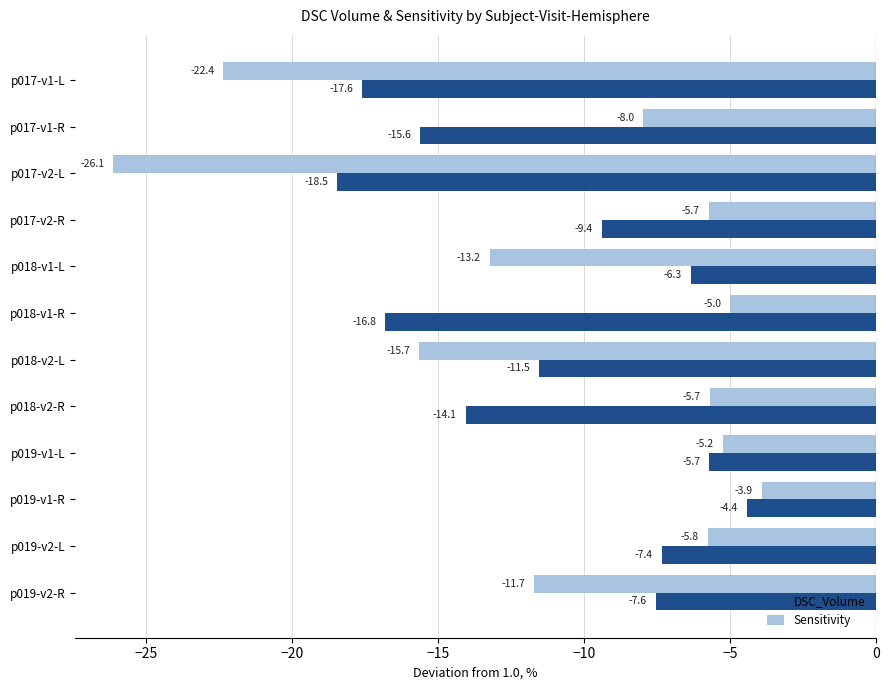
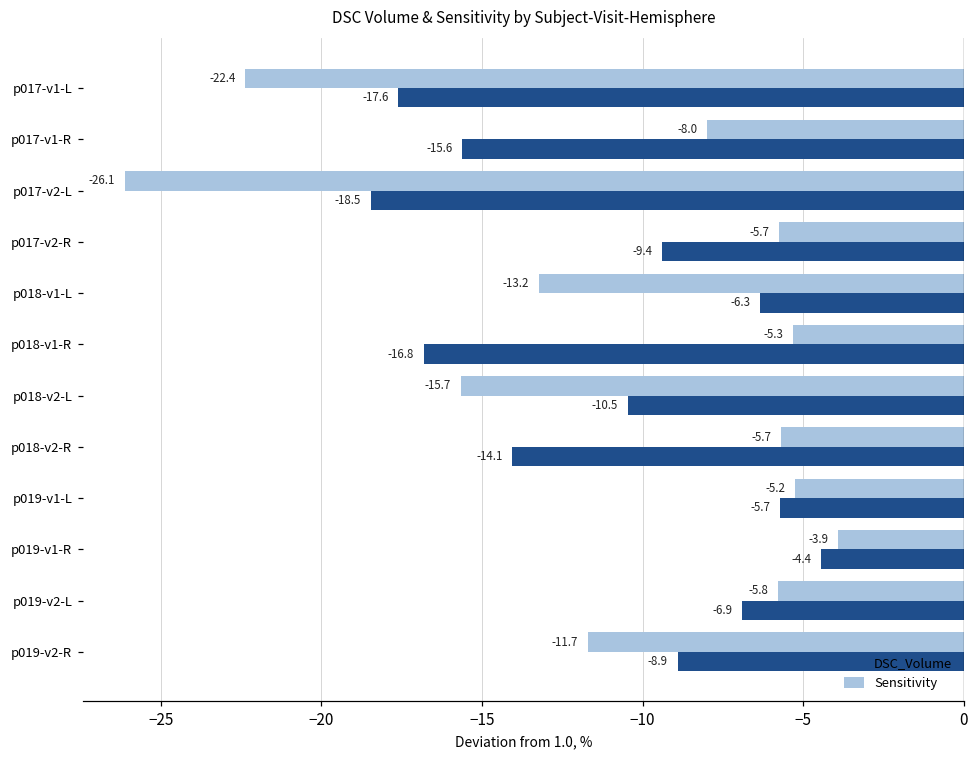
Sensitivity, p018-v1-R: -5.0 -> -5.3
DSC_Volume, p018-v2-L: -11.5 -> -10.5
DSC_Volume, p019-v2-L: -7.4 -> -6.9
DSC_Volume, p019-v2-R: -7.6 -> -8.9
